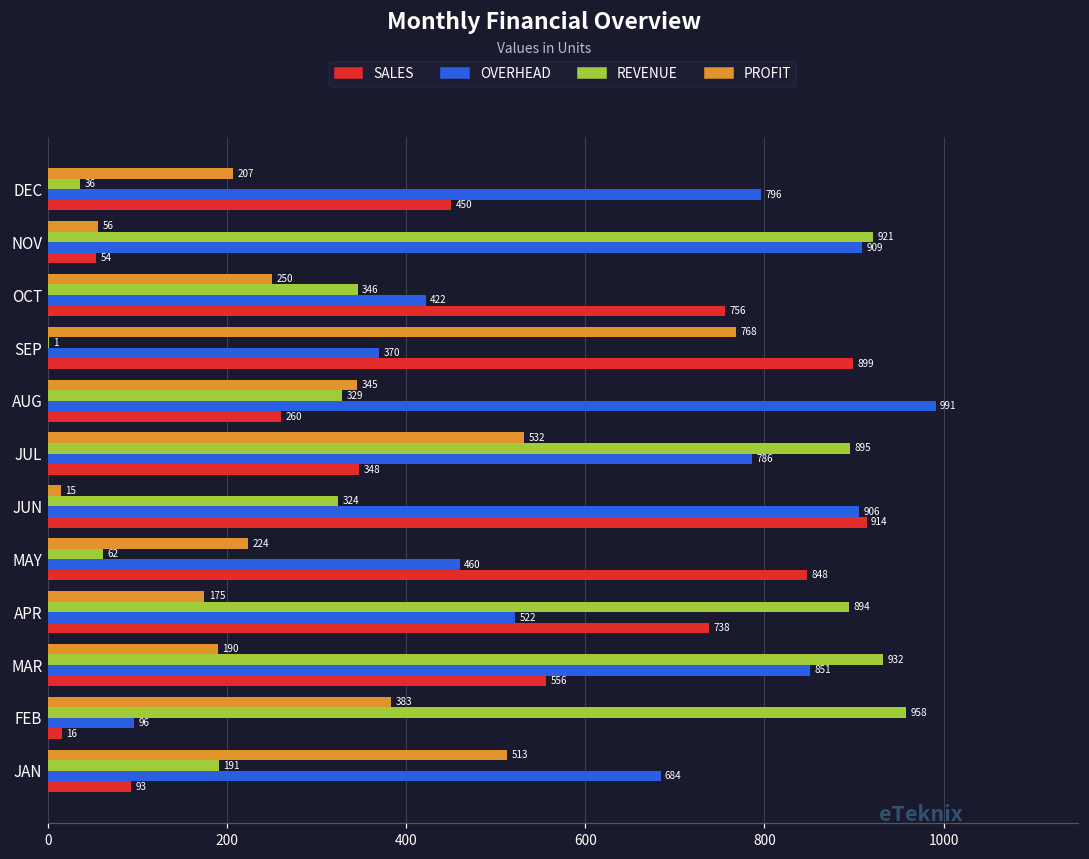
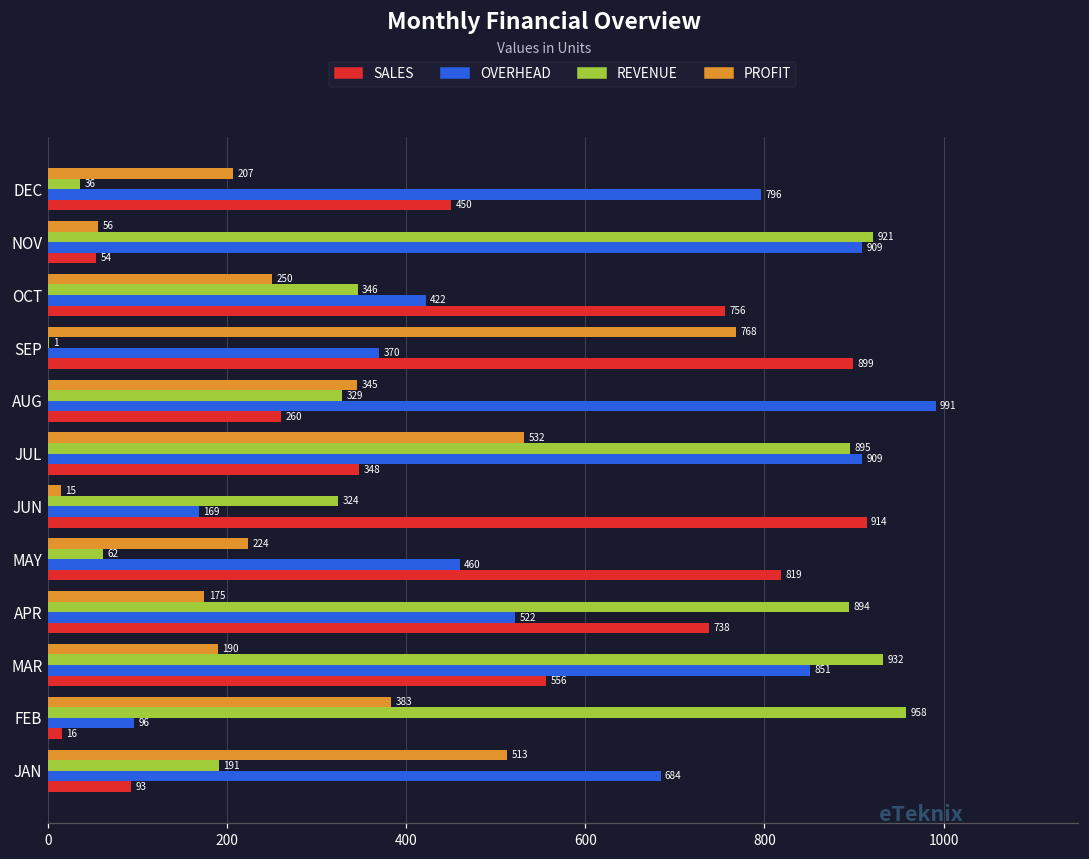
OVERHEAD, JUL: 786 -> 909
OVERHEAD, JUN: 906 -> 169
SALES, MAY: 848 -> 819
